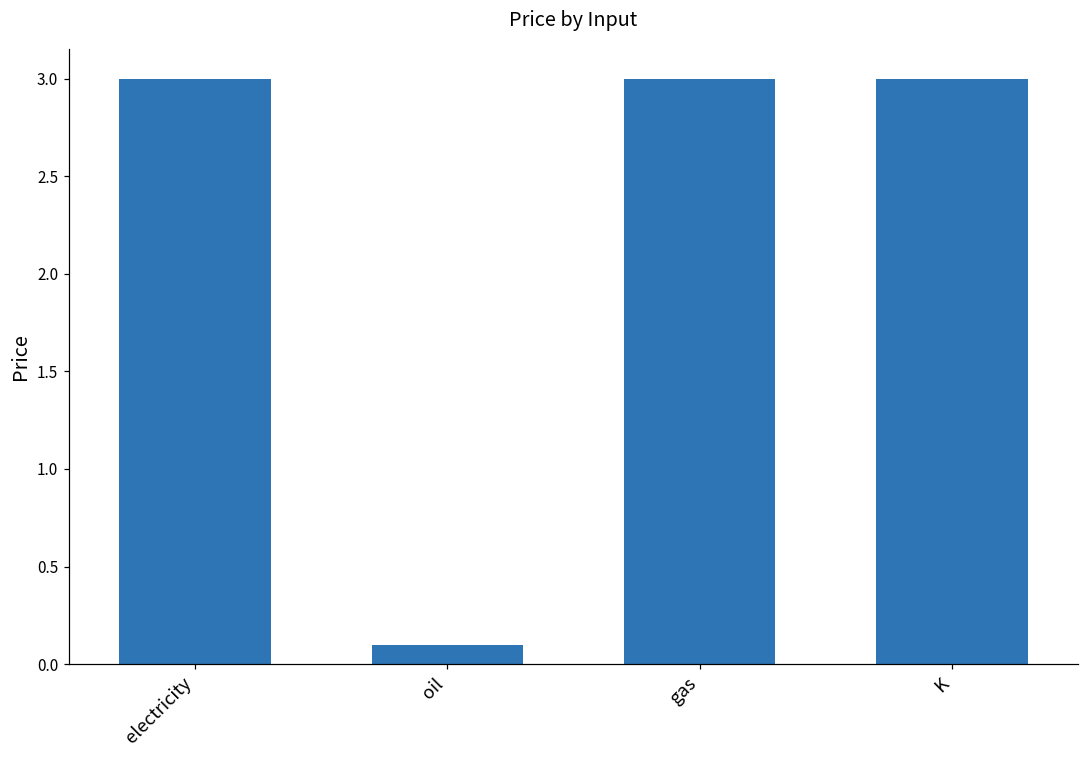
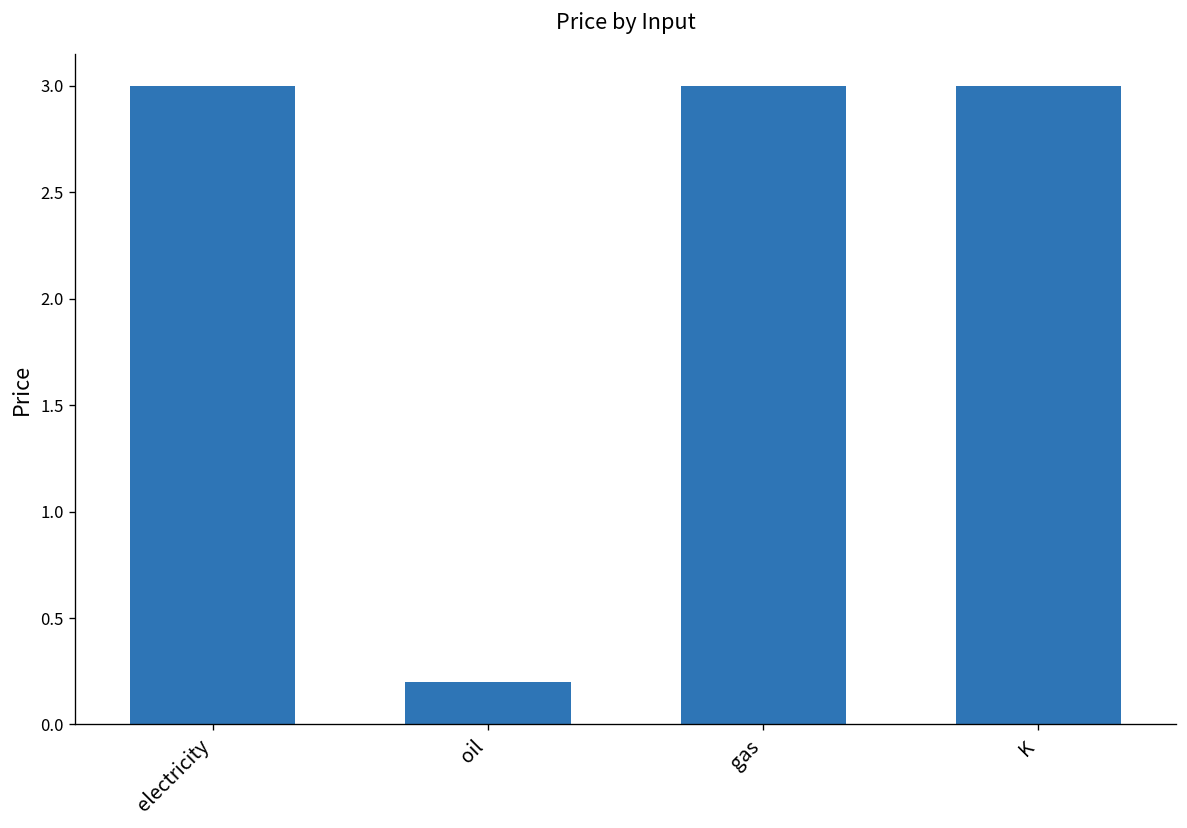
oil: 0.1 -> 0.2
